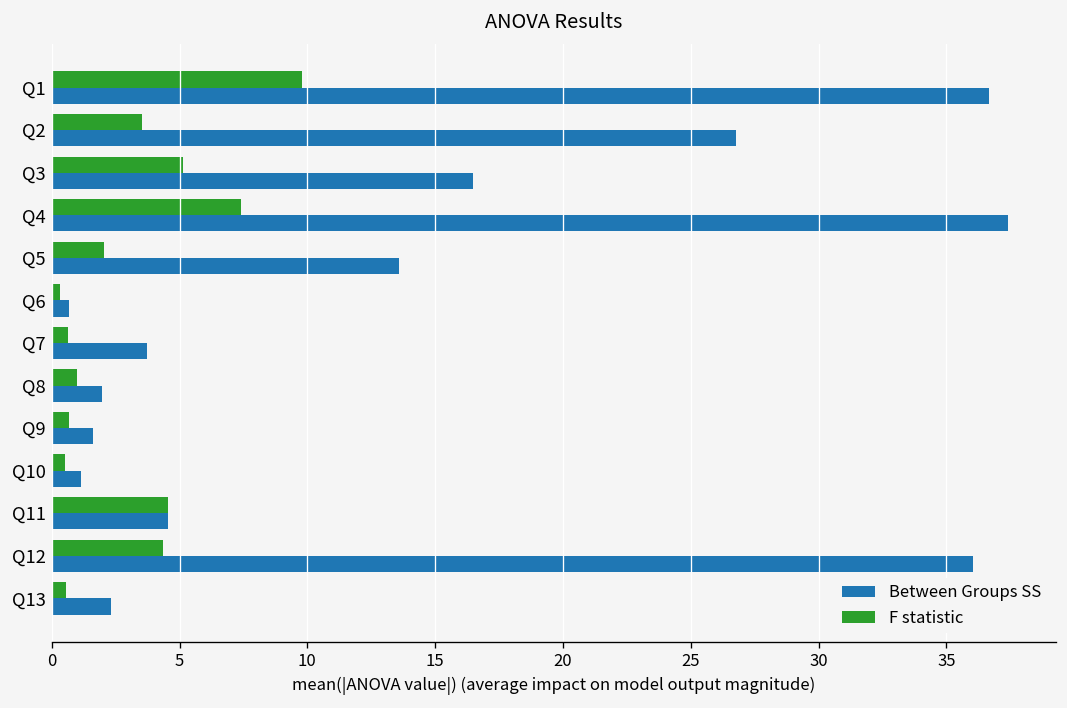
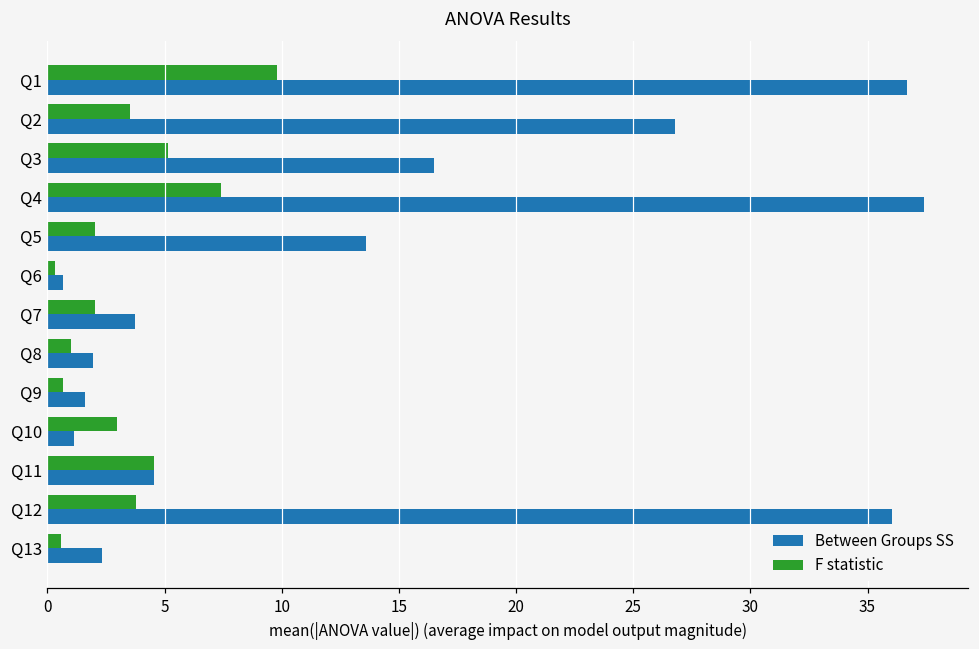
F statistic, Q7: 0.6 -> 2.0
F statistic, Q10: 0.5 -> 3.0
F statistic, Q12: 4.3 -> 3.8
